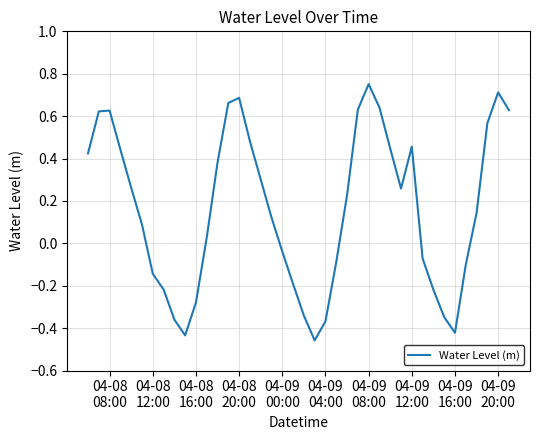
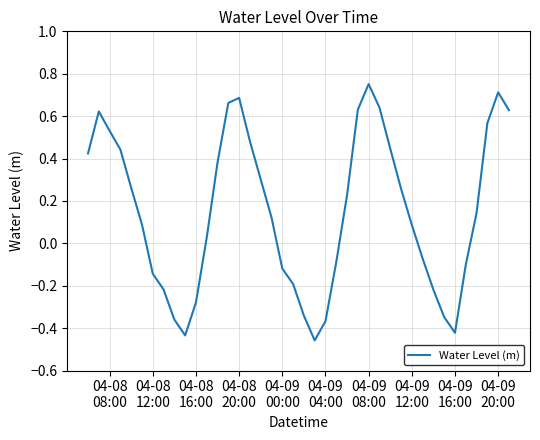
04-08 08:00: 0.63 -> 0.53
04-09 00:00: -0.04 -> -0.12
04-09 12:00: 0.46 -> 0.09
